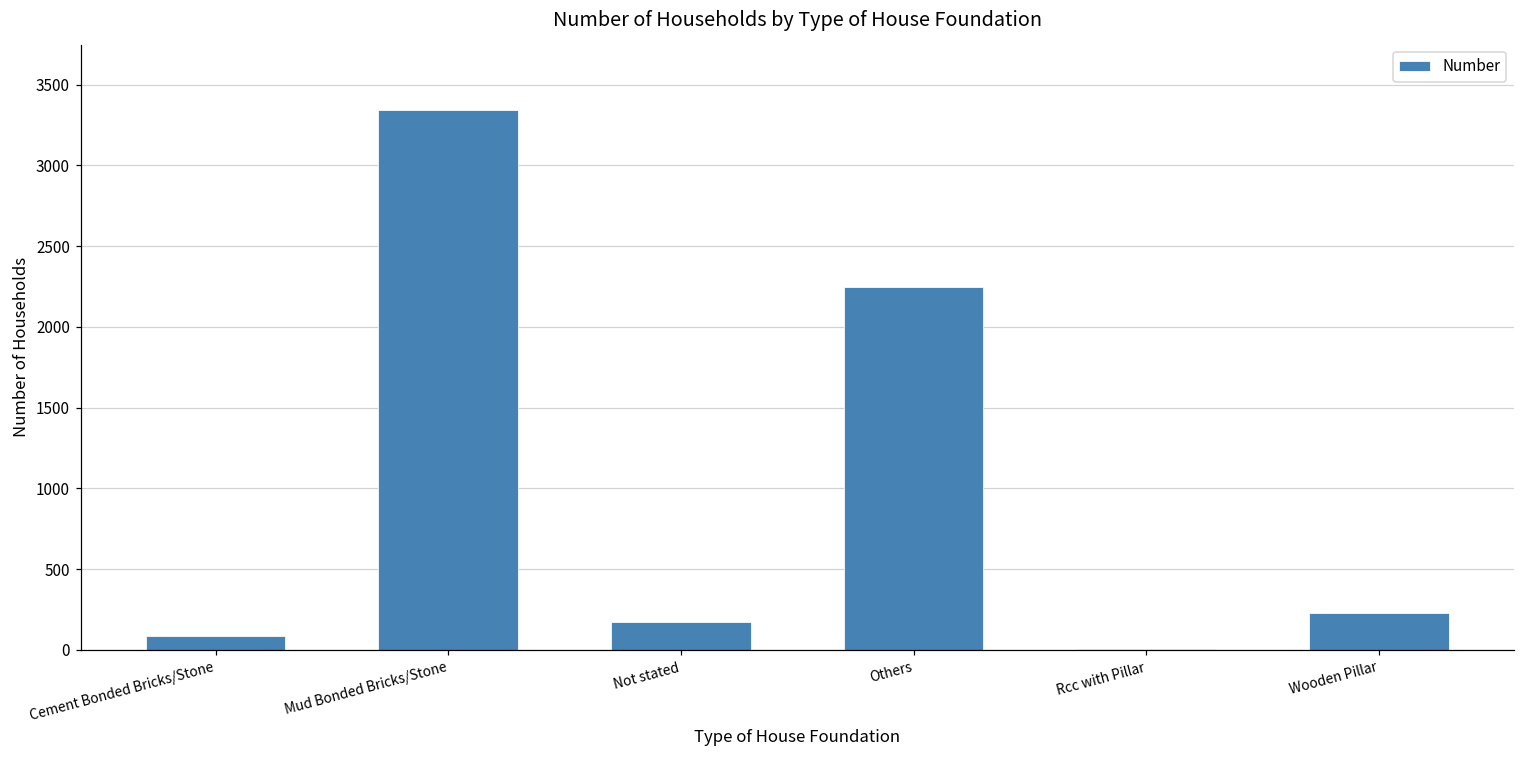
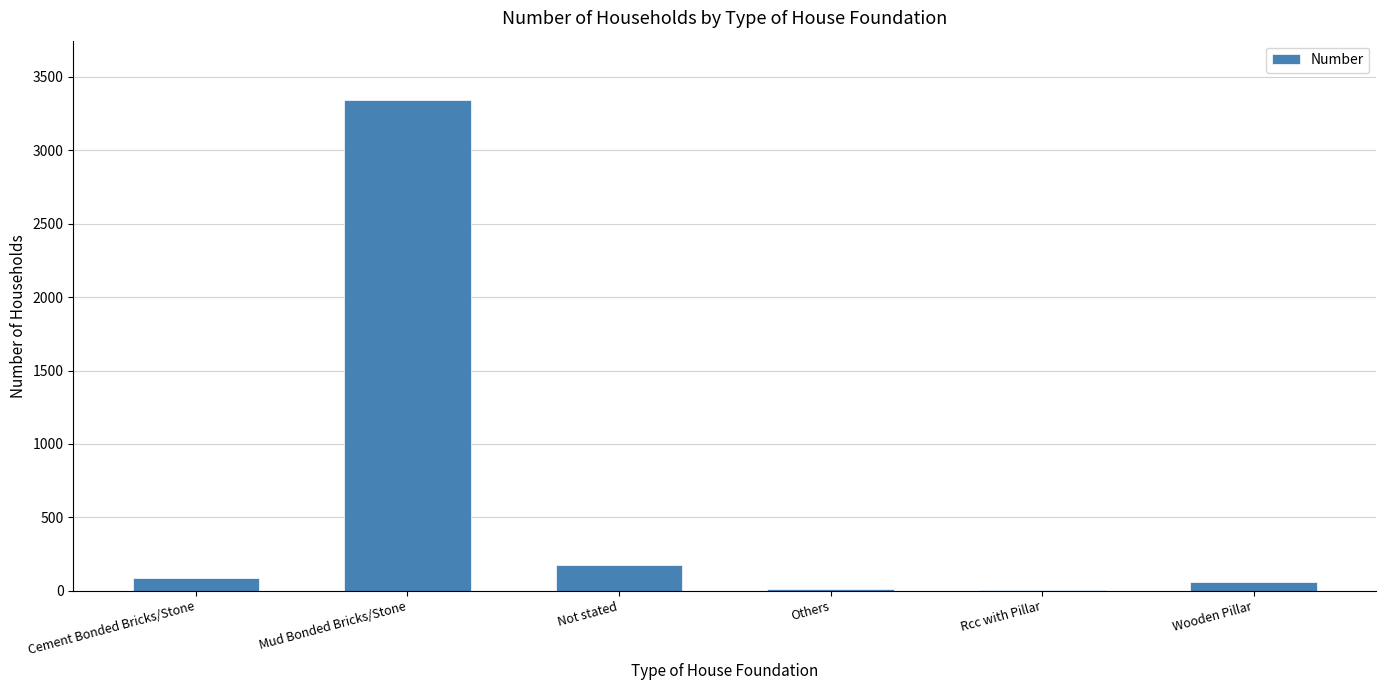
Others: 2250 -> 20
Wooden Pillar: 230 -> 60
